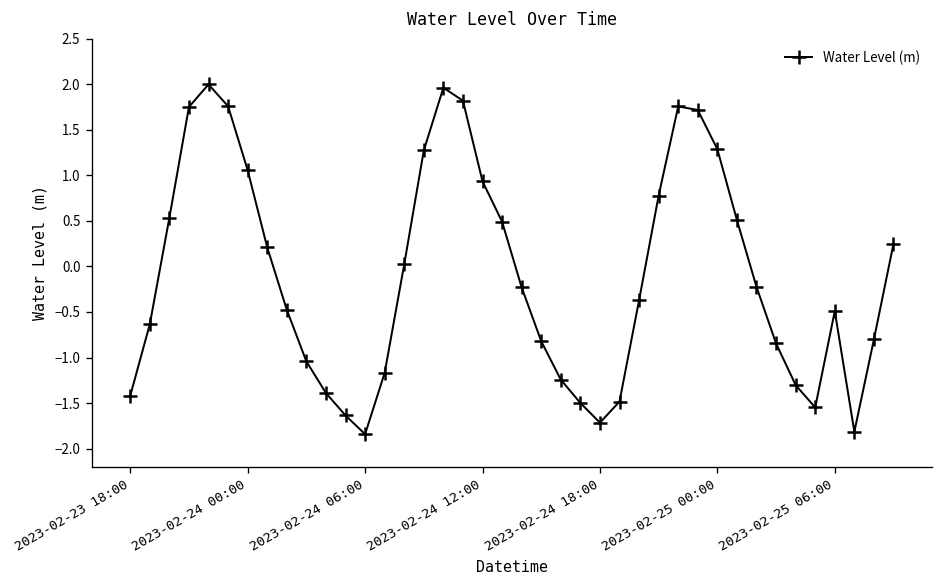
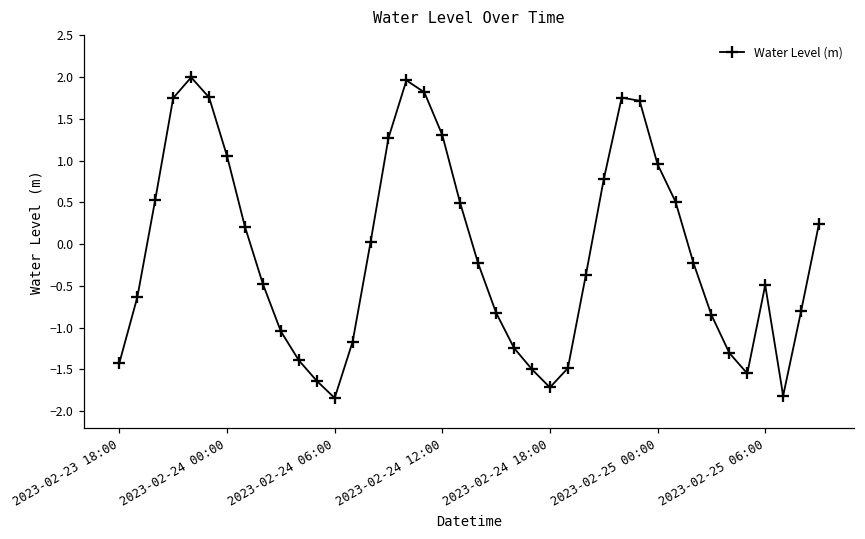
2023-02-24 12:00: 0.9 -> 1.3
2023-02-25 00:00: 1.3 -> 1.0
